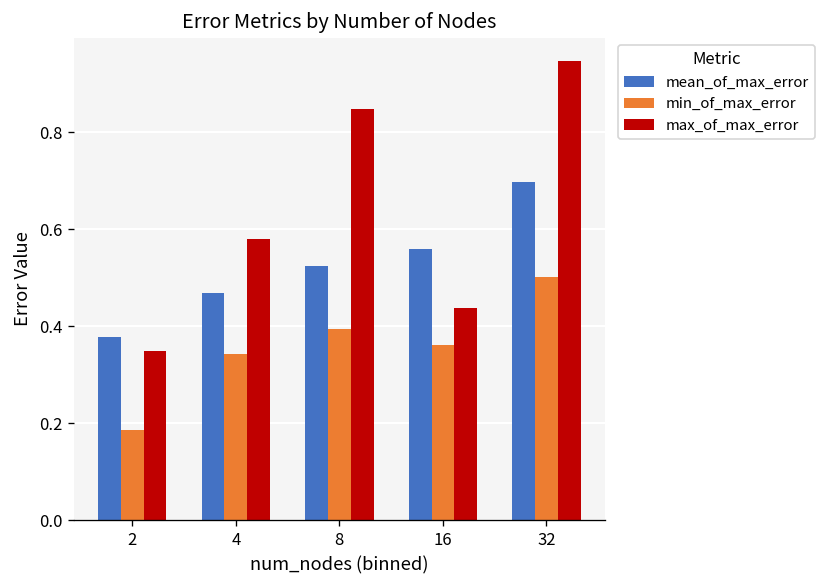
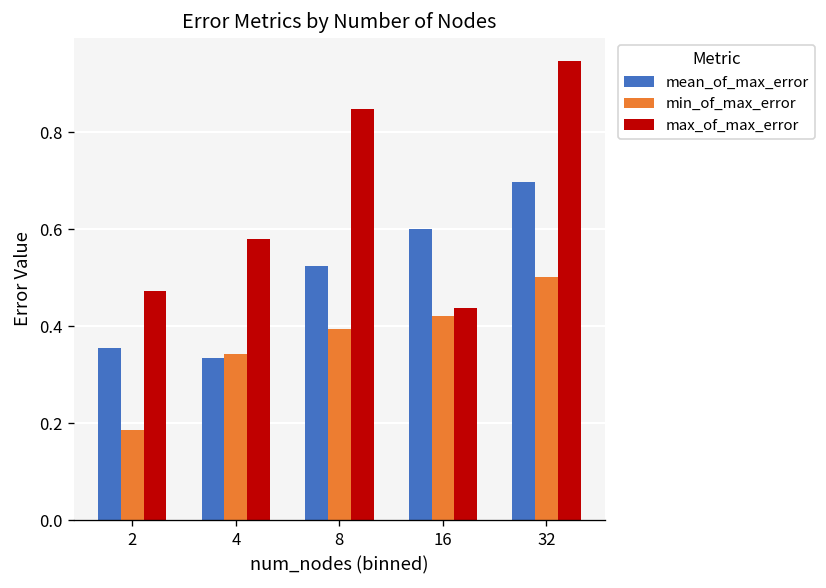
mean_of_max_error, 2: 0.38 -> 0.36
max_of_max_error, 2: 0.35 -> 0.47
mean_of_max_error, 4: 0.47 -> 0.33
mean_of_max_error, 16: 0.56 -> 0.60
min_of_max_error, 16: 0.36 -> 0.42
